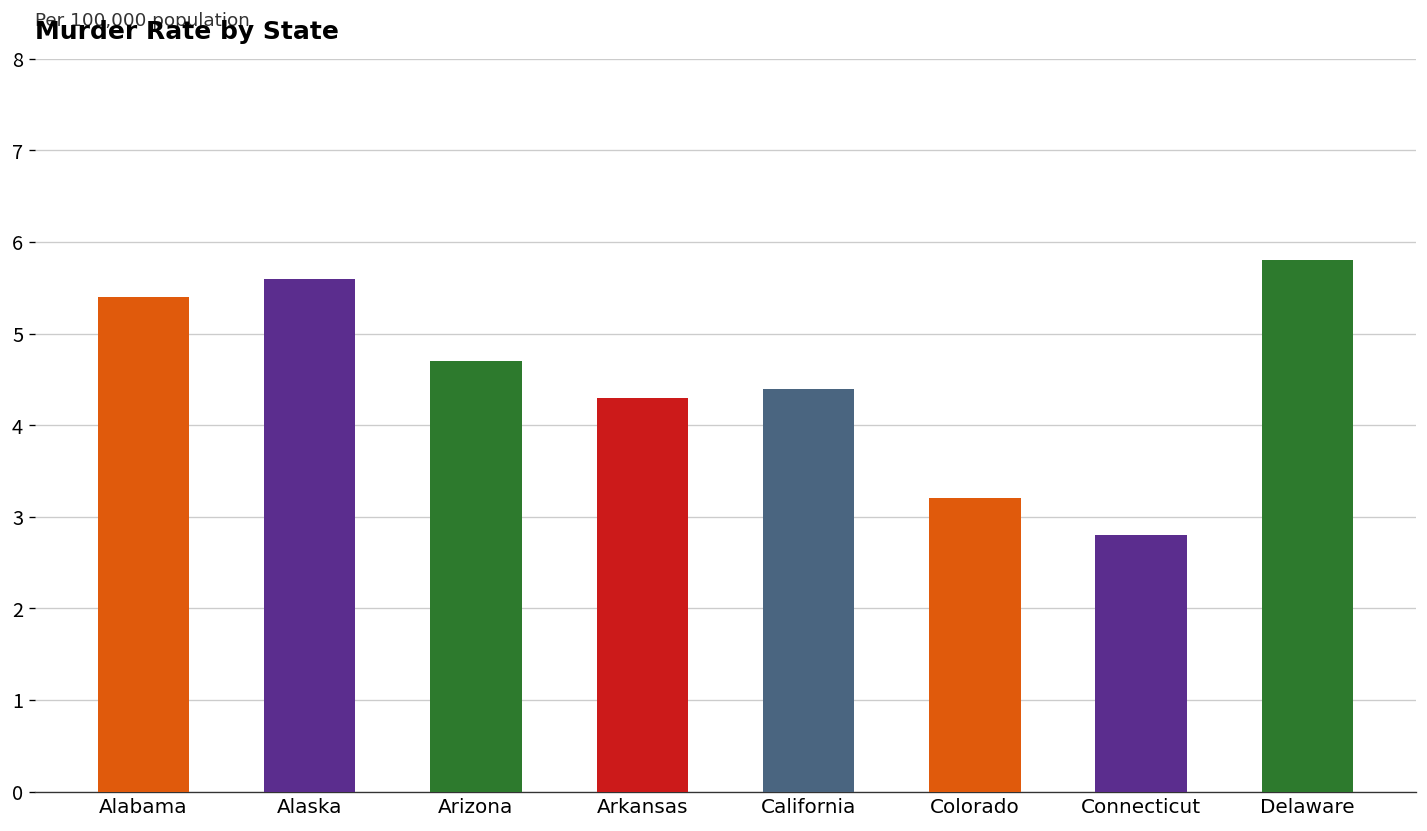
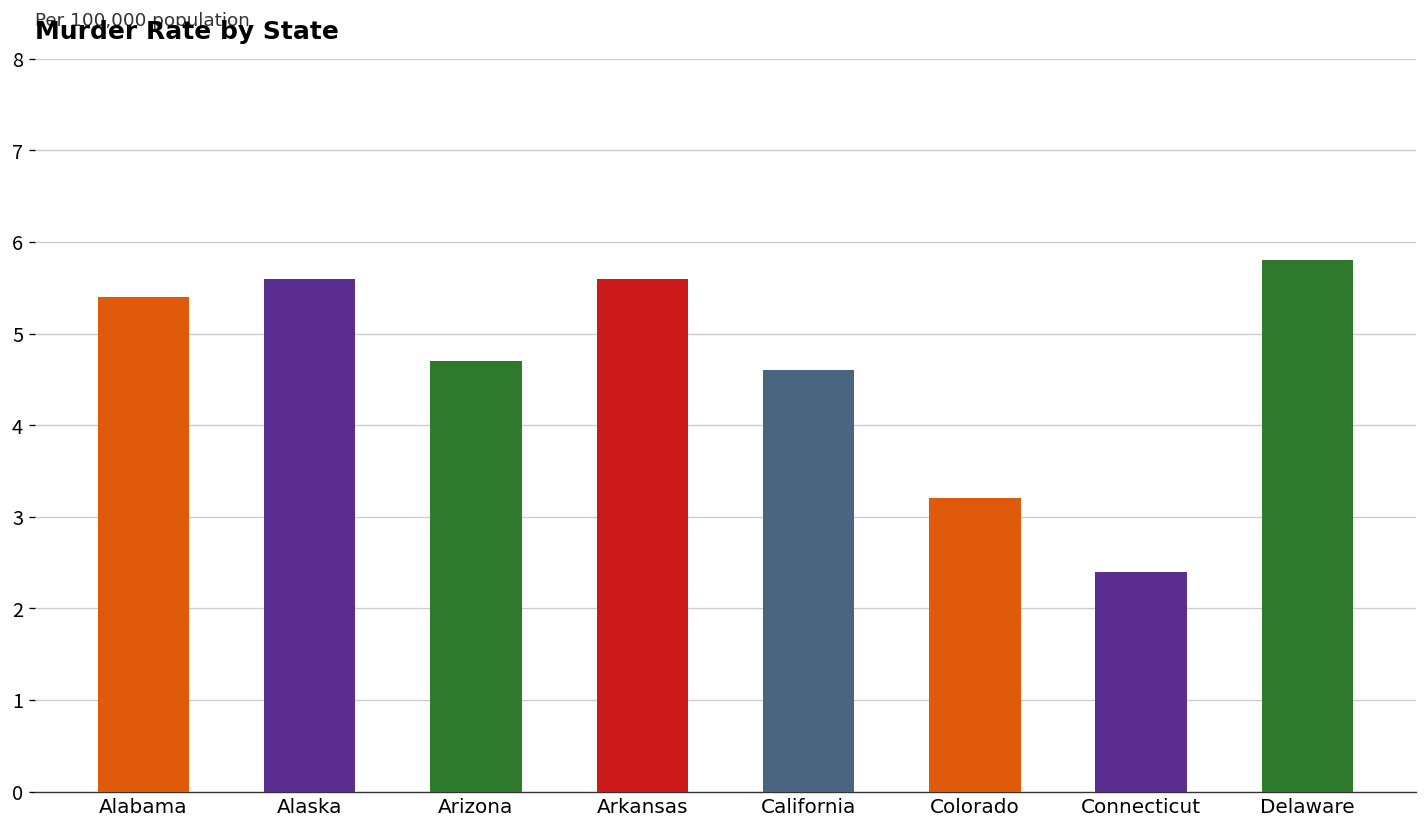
Arkansas: 4.3 -> 5.6
California: 4.4 -> 4.6
Connecticut: 2.8 -> 2.4
